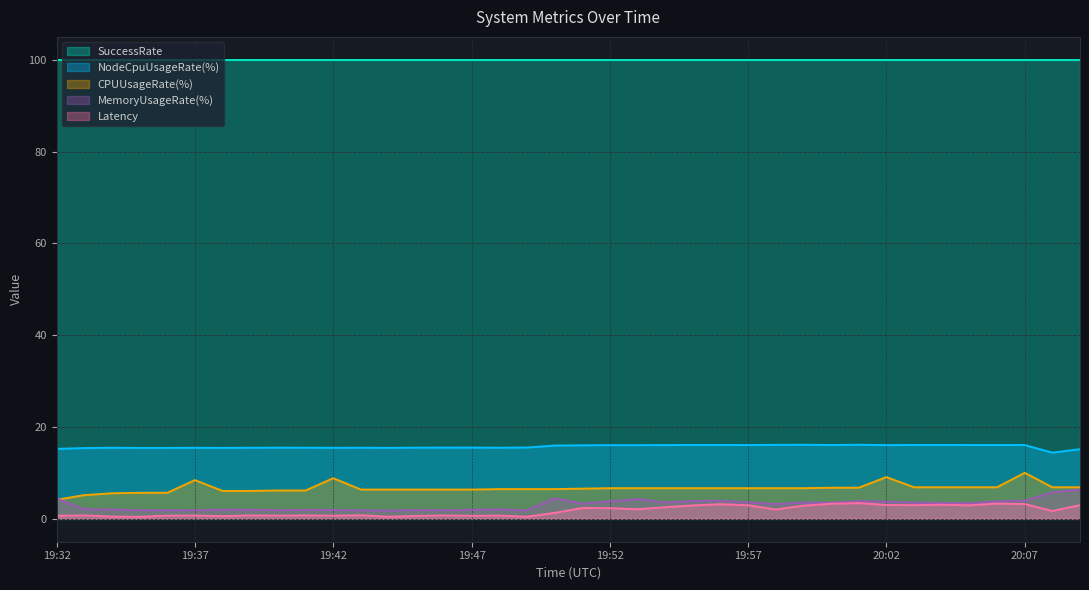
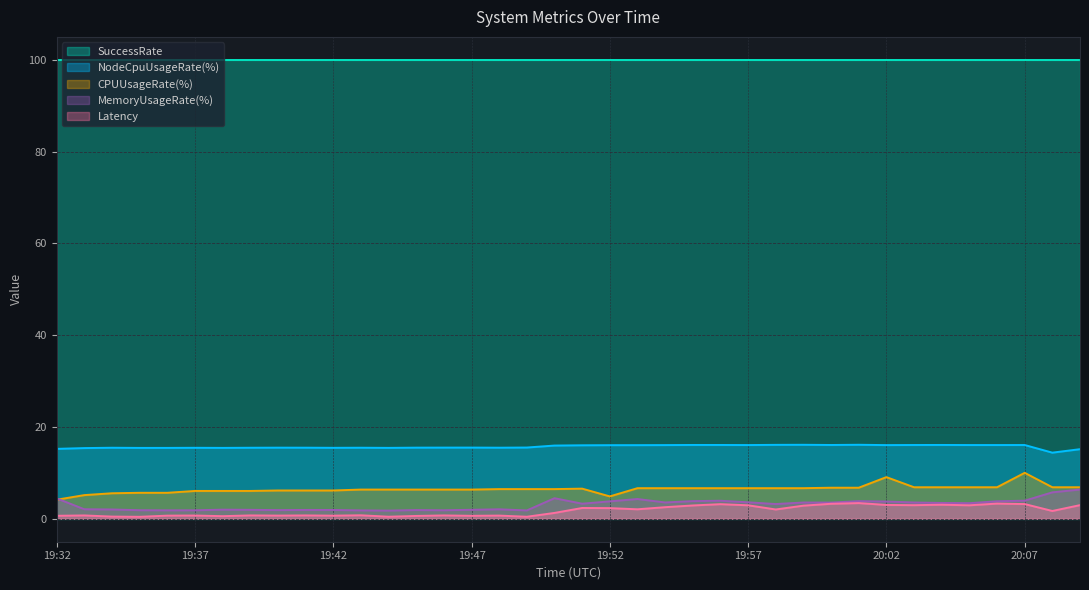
CPUUsageRate(%), 19:37: 8 -> 6
CPUUsageRate(%), 19:42: 9 -> 6
CPUUsageRate(%), 19:52: 7 -> 5
